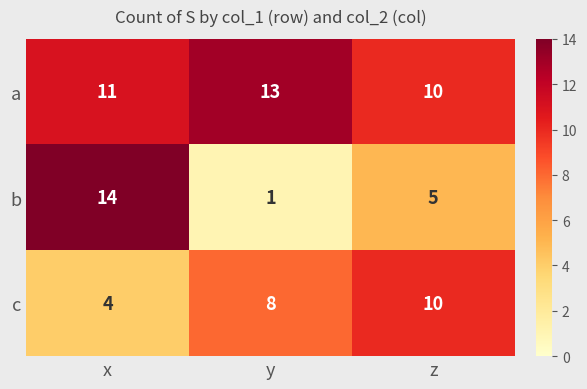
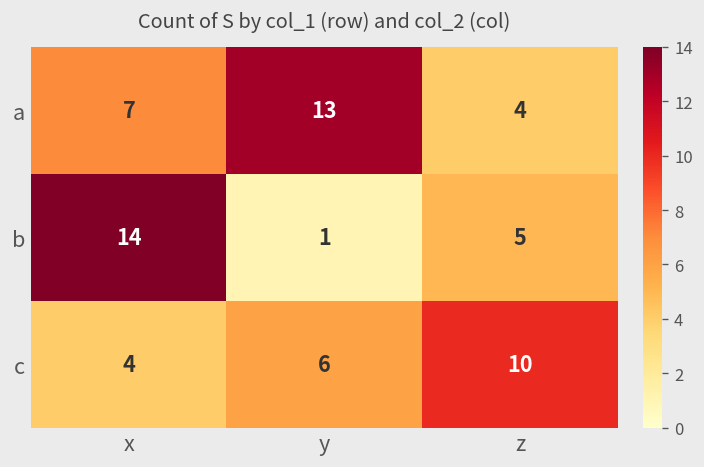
a, x: 11 -> 7
a, z: 10 -> 4
c, y: 8 -> 6
